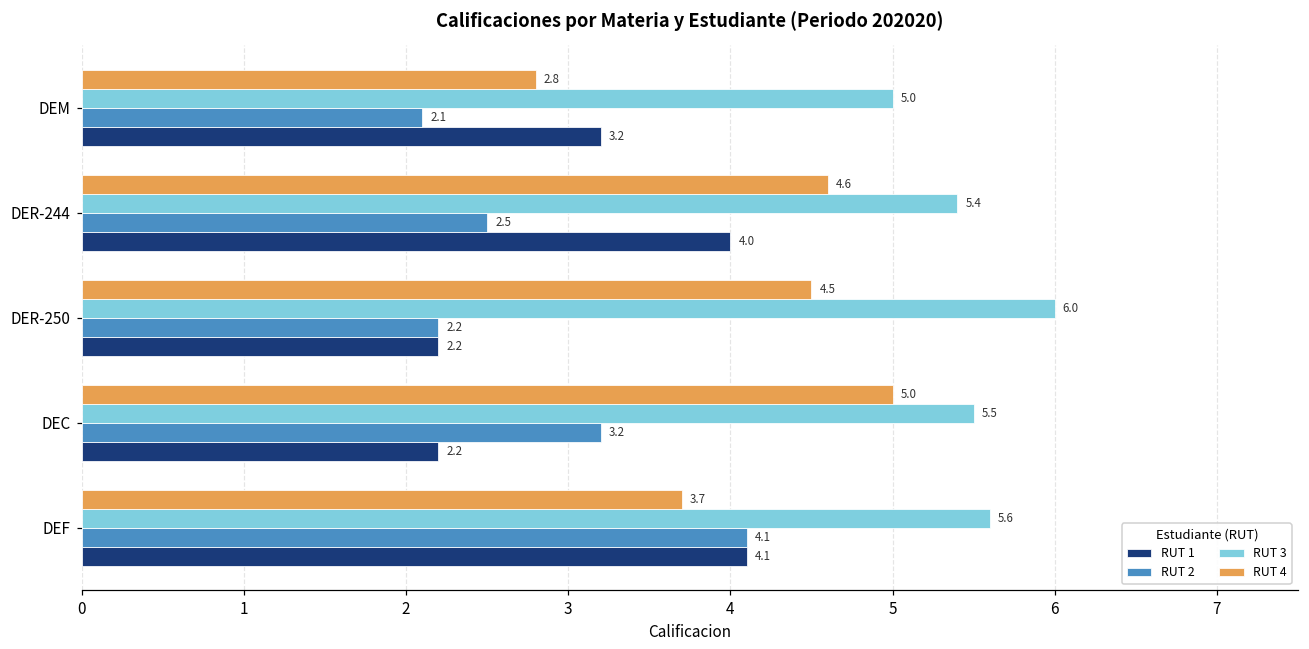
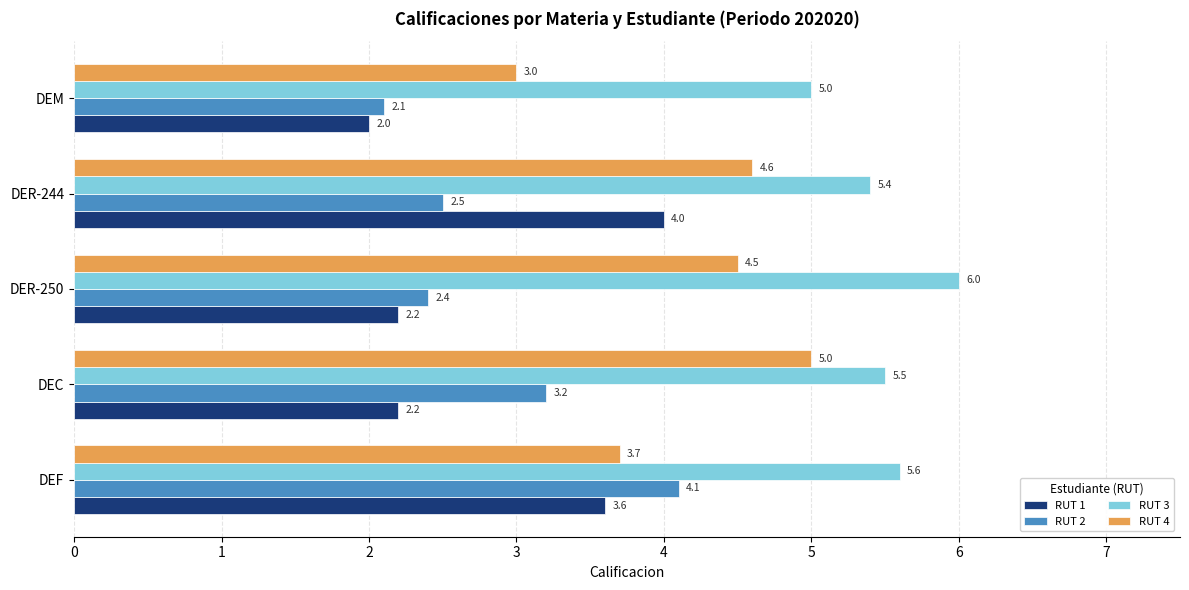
RUT 4, DEM: 2.8 -> 3.0
RUT 1, DEM: 3.2 -> 2.0
RUT 2, DER-250: 2.2 -> 2.4
RUT 1, DEF: 4.1 -> 3.6
